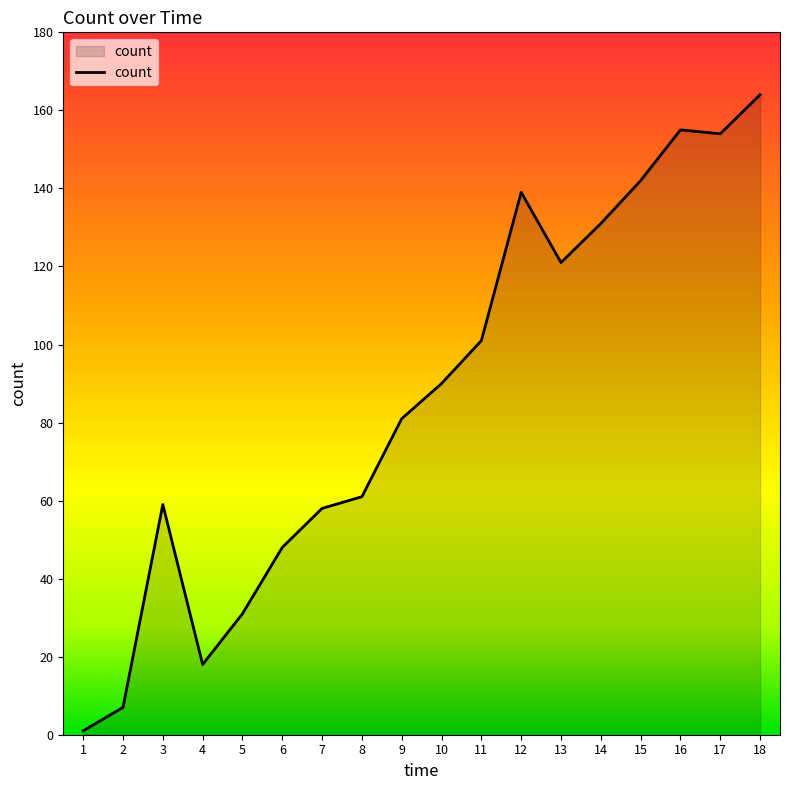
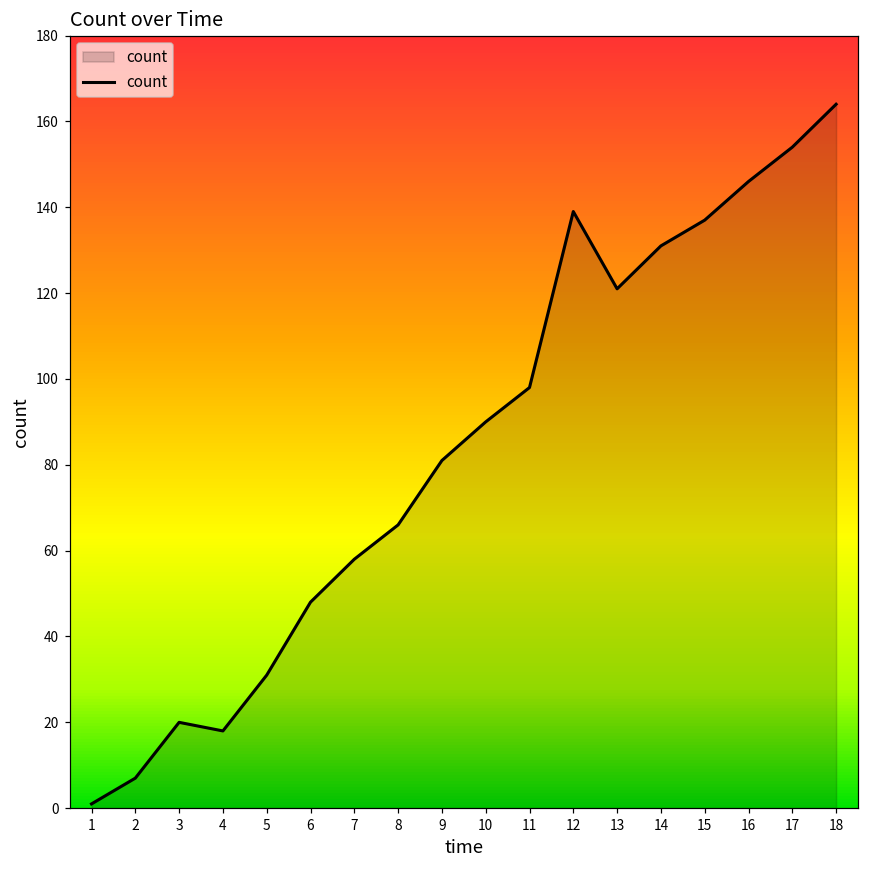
3: 59 -> 20
8: 61 -> 66
11: 101 -> 98
15: 142 -> 137
16: 155 -> 146
